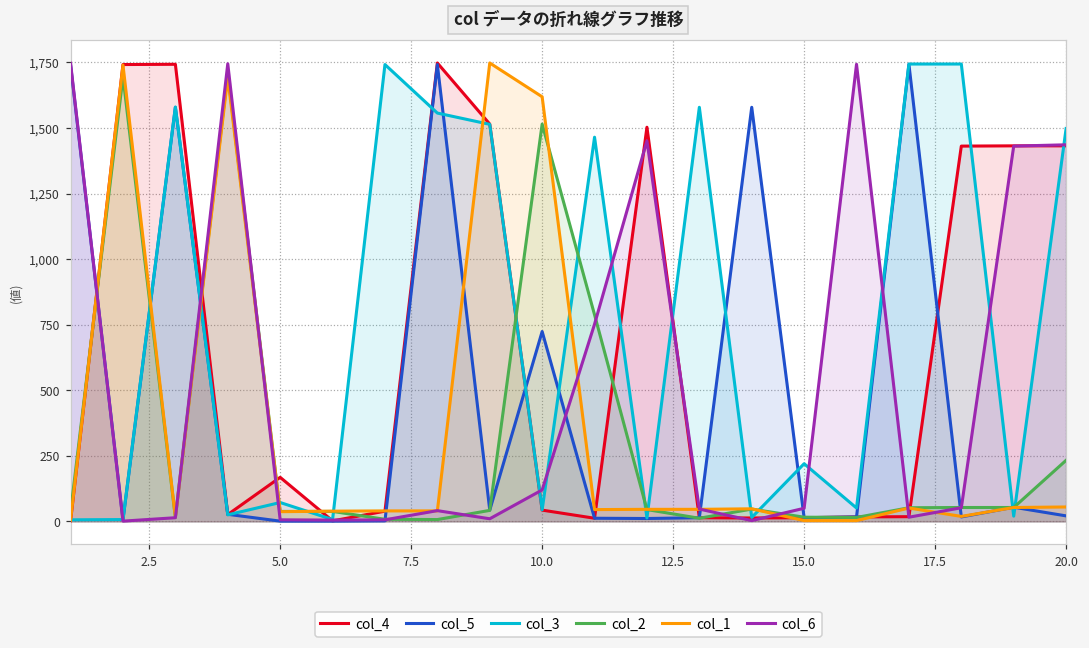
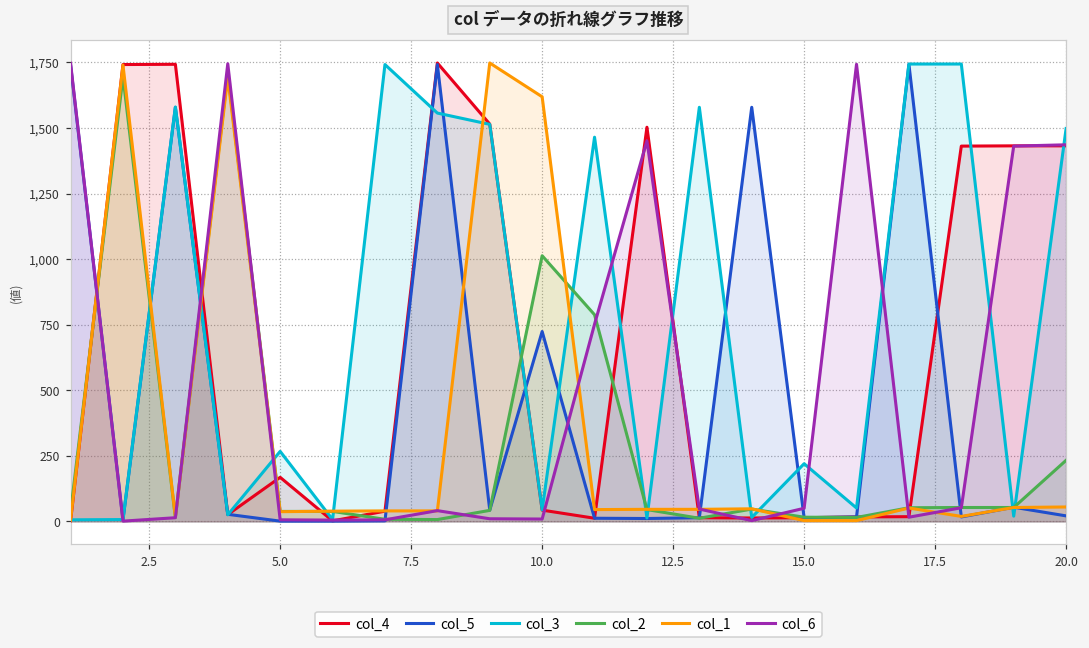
col_3, 5.0: 70 -> 270
col_2, 10.0: 1,520 -> 1,010
col_6, 10.0: 120 -> 10
